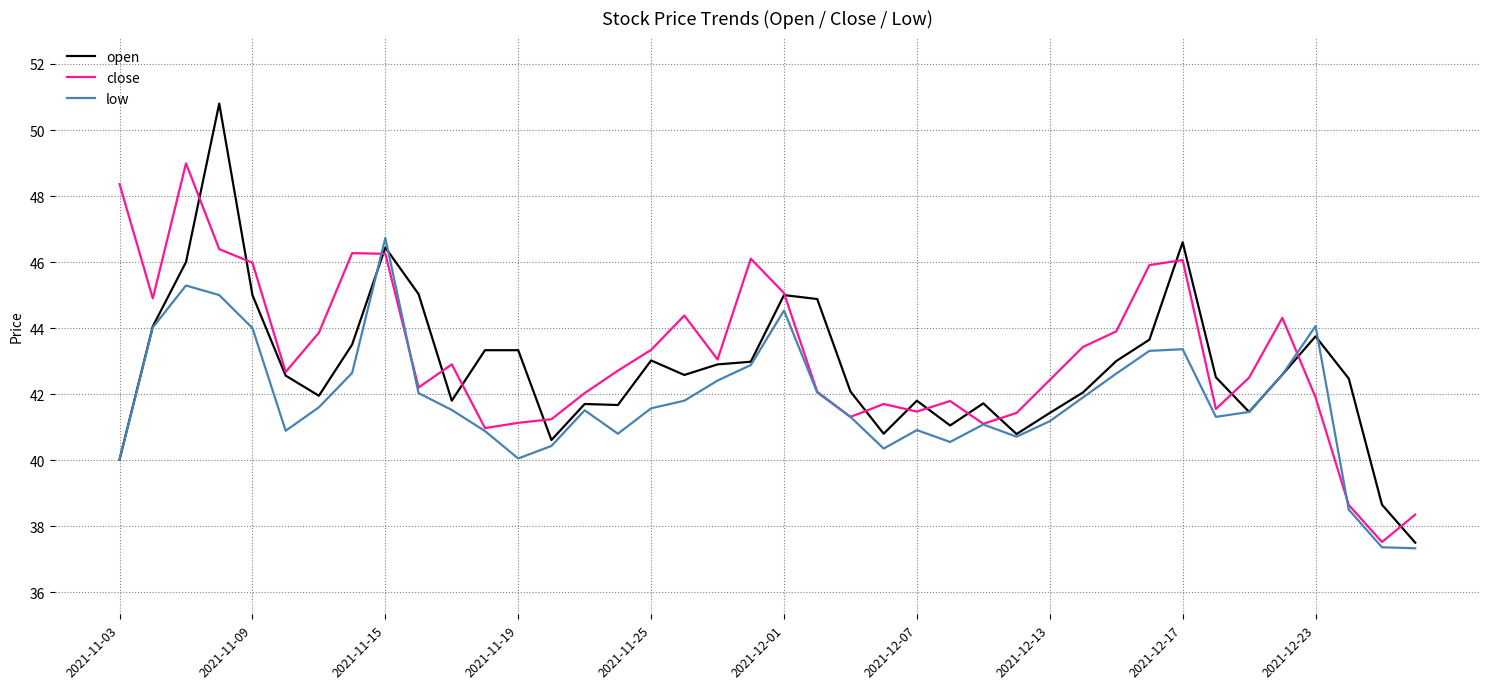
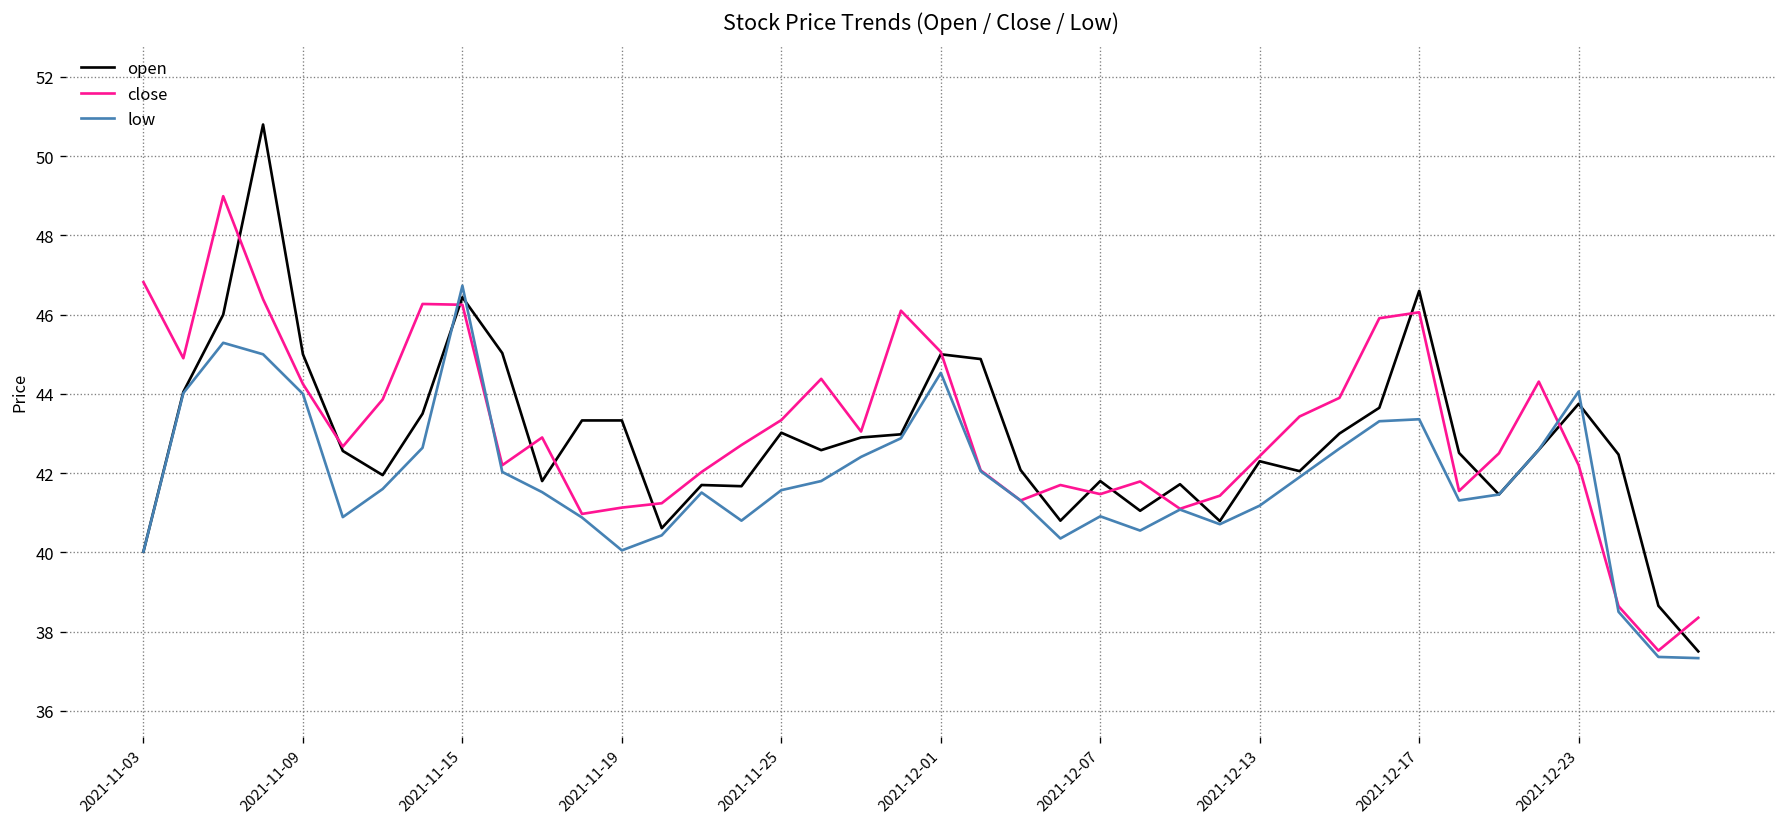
close, 2021-11-03: 48.4 -> 46.8
close, 2021-11-09: 46.0 -> 44.3
open, 2021-12-13: 41.4 -> 42.3
close, 2021-12-23: 41.9 -> 42.2
